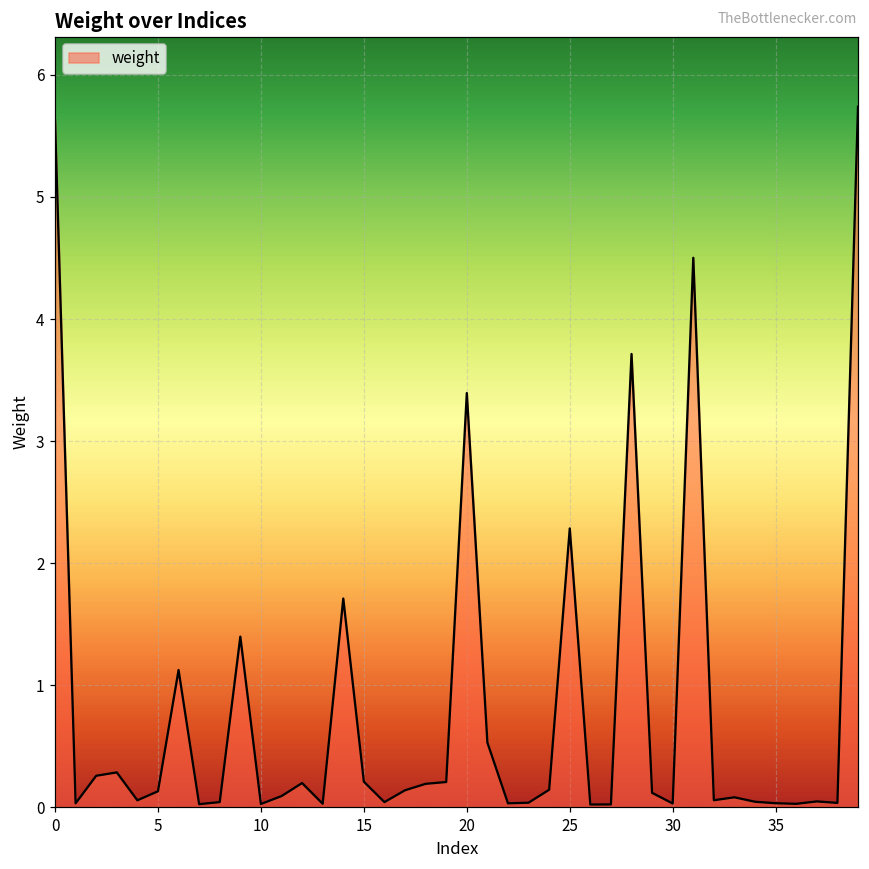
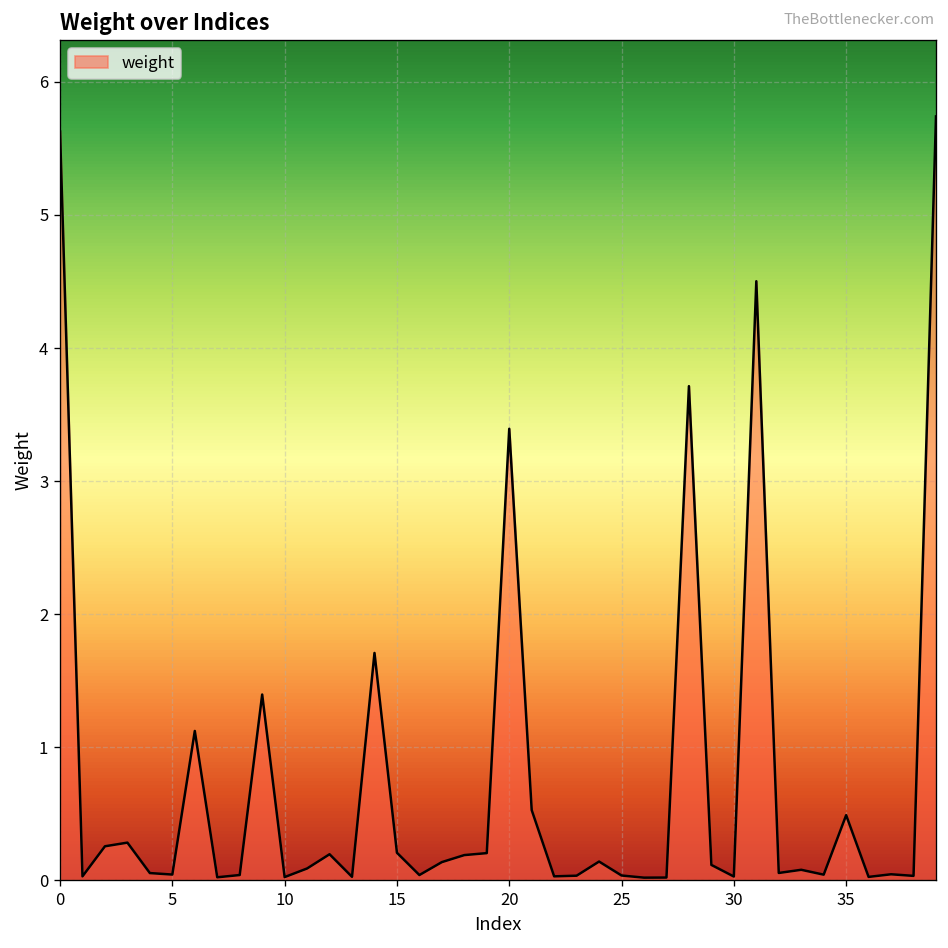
5: 0.13 -> 0.04
25: 2.28 -> 0.04
35: 0.03 -> 0.49
